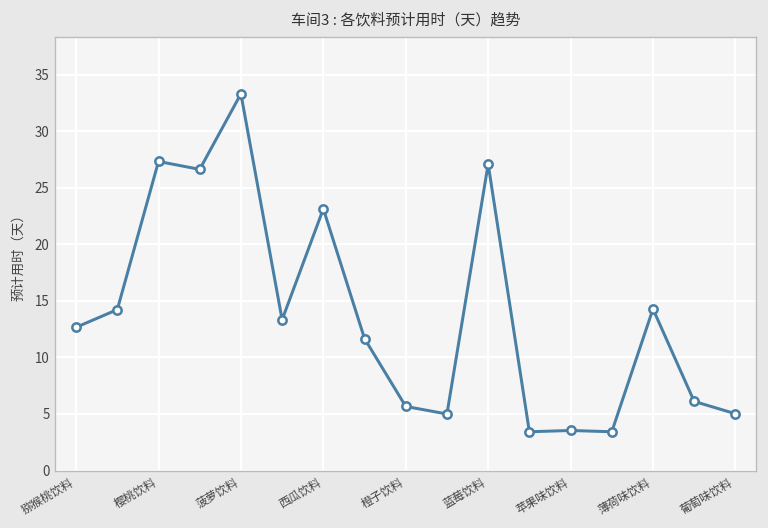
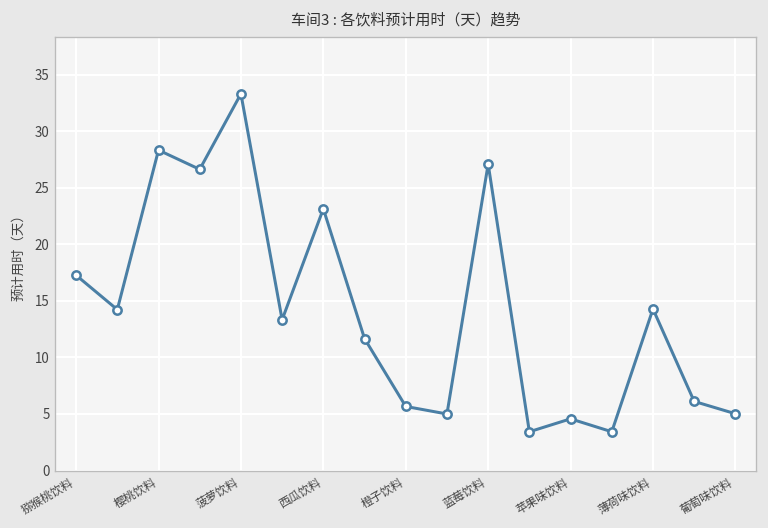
猕猴桃饮料: 13 -> 17
樱桃饮料: 27 -> 28
苹果味饮料: 4 -> 5
